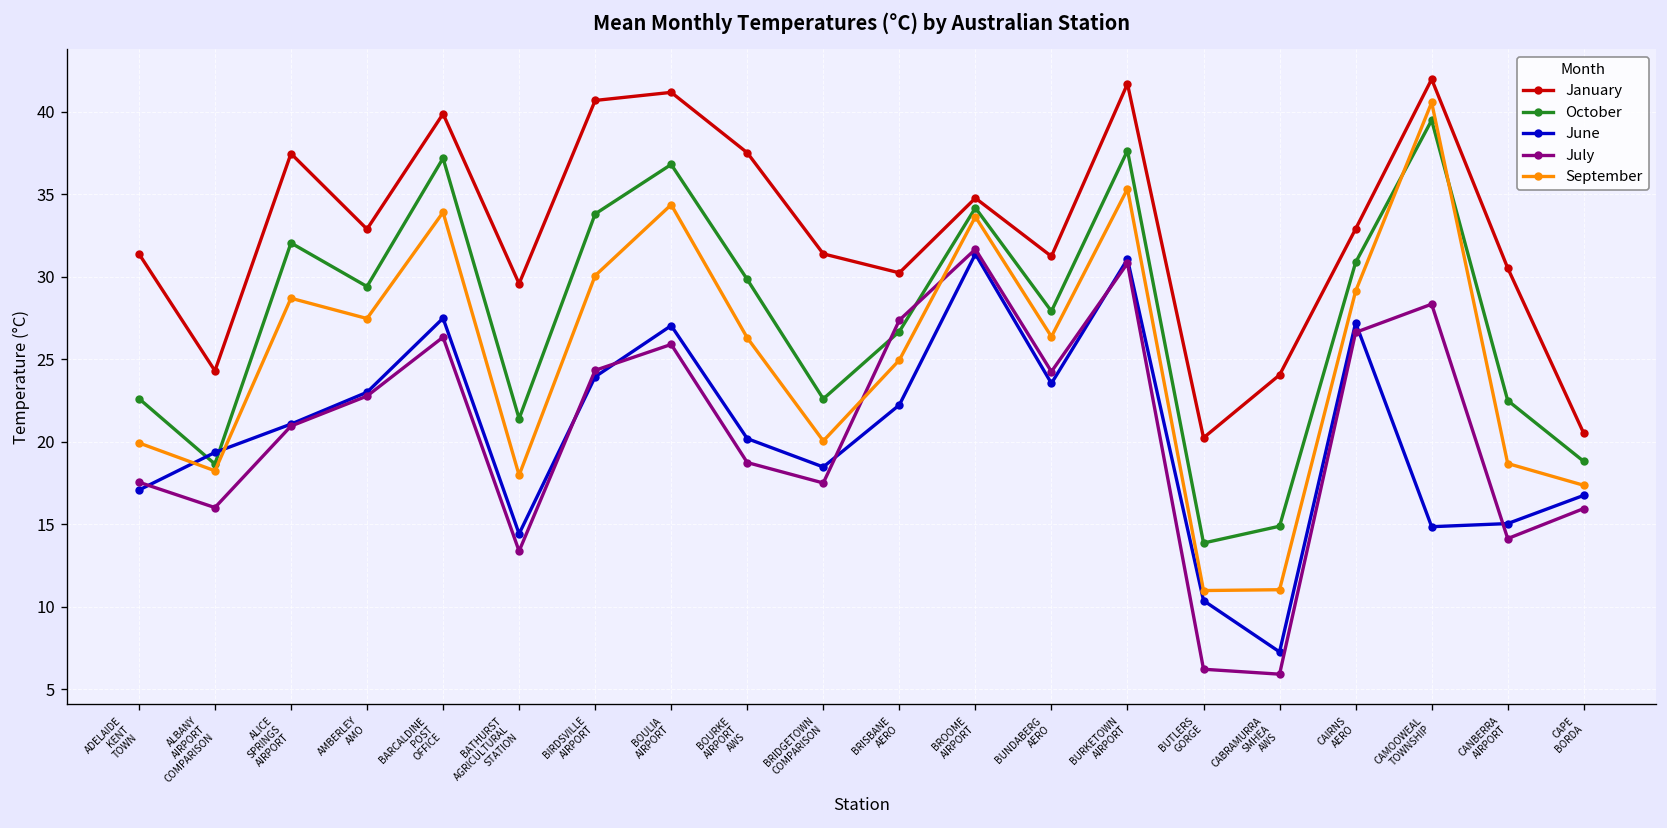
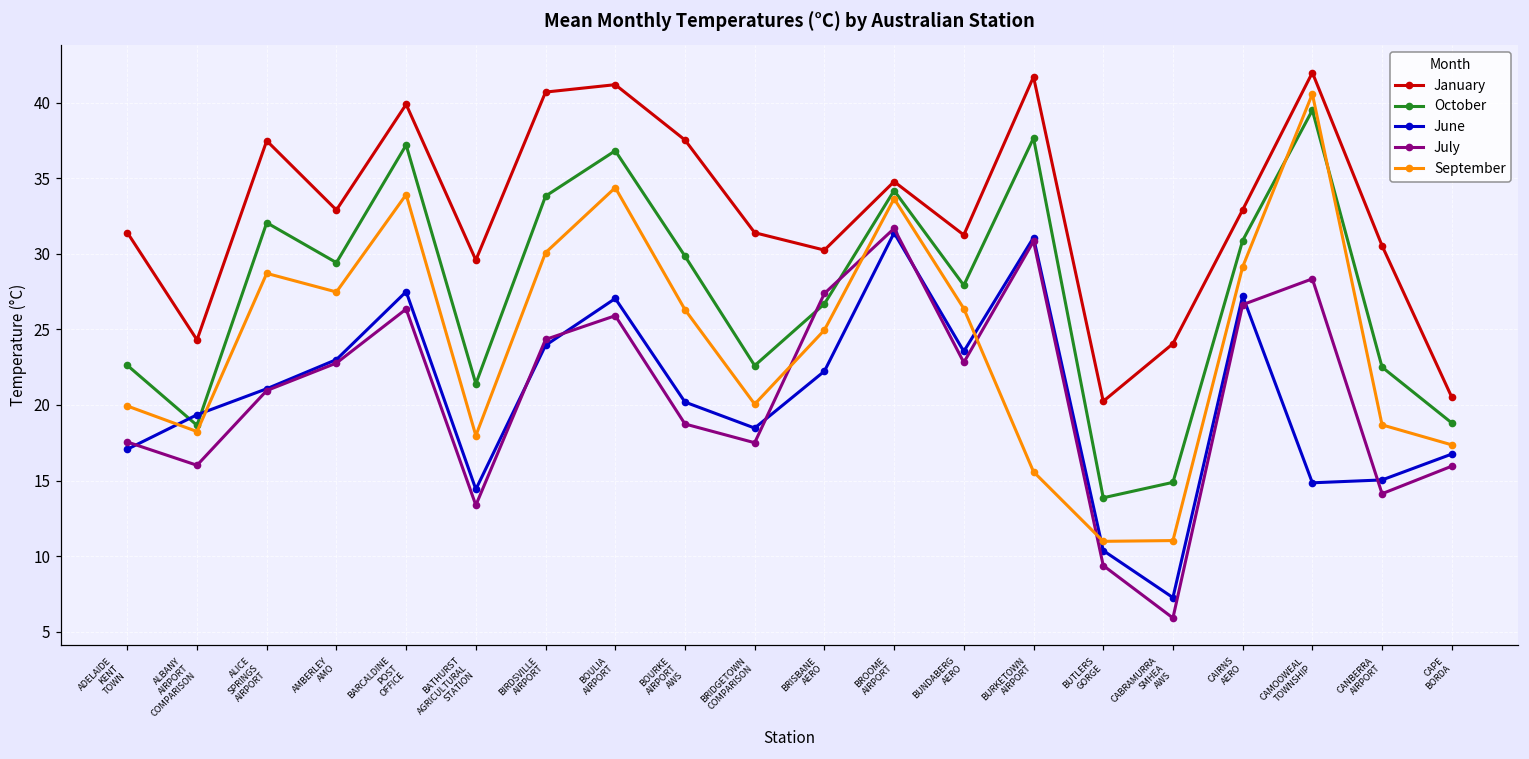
July, BUNDABERG AERO: 24.3 -> 22.8
September, BURKETOWN AIRPORT: 35.3 -> 15.6
July, BUTLERS GORGE: 6.2 -> 9.4
